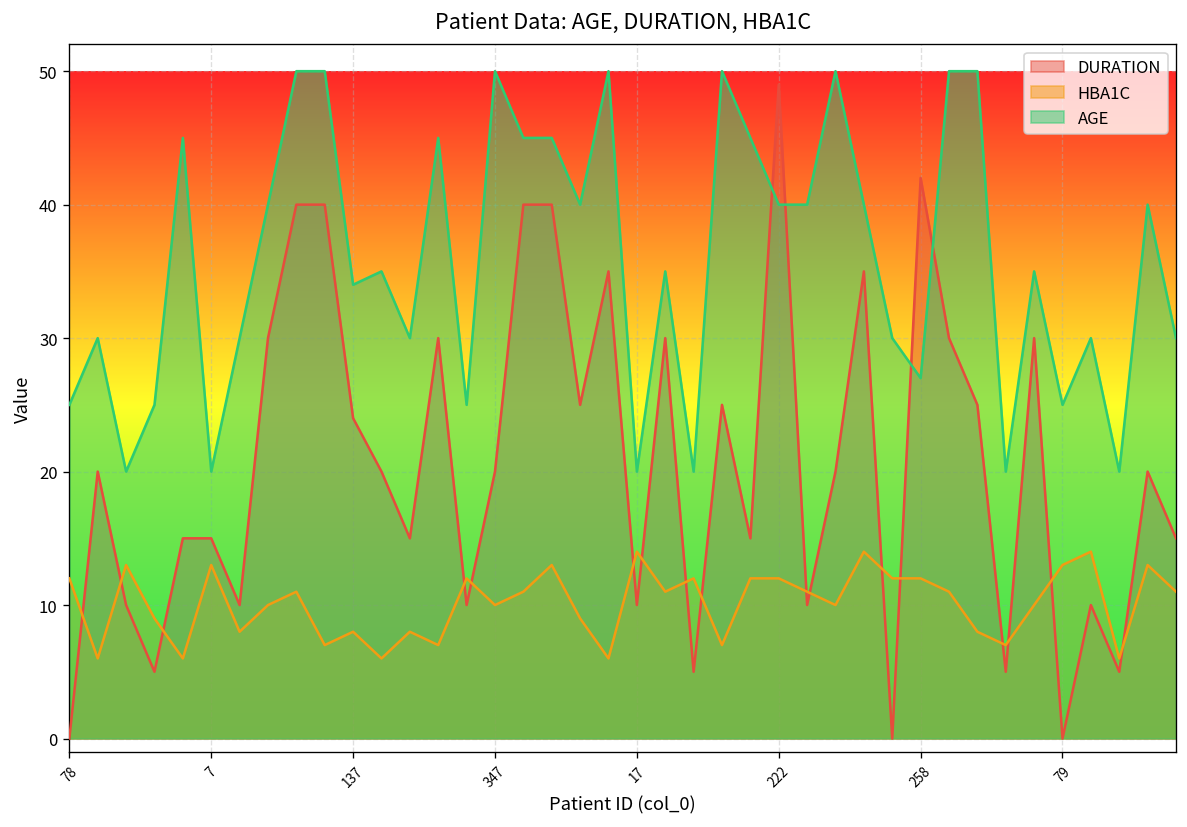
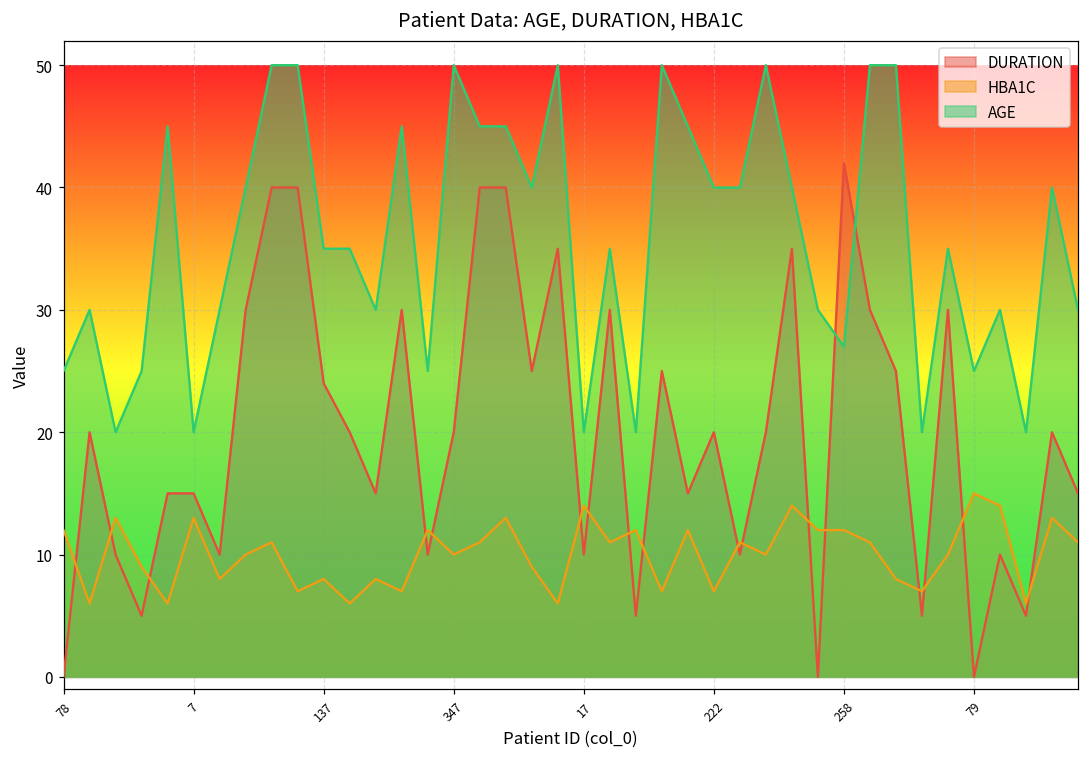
AGE, 137: 34 -> 35
DURATION, 222: 49 -> 20
HBA1C, 222: 12 -> 7
HBA1C, 79: 13 -> 15
